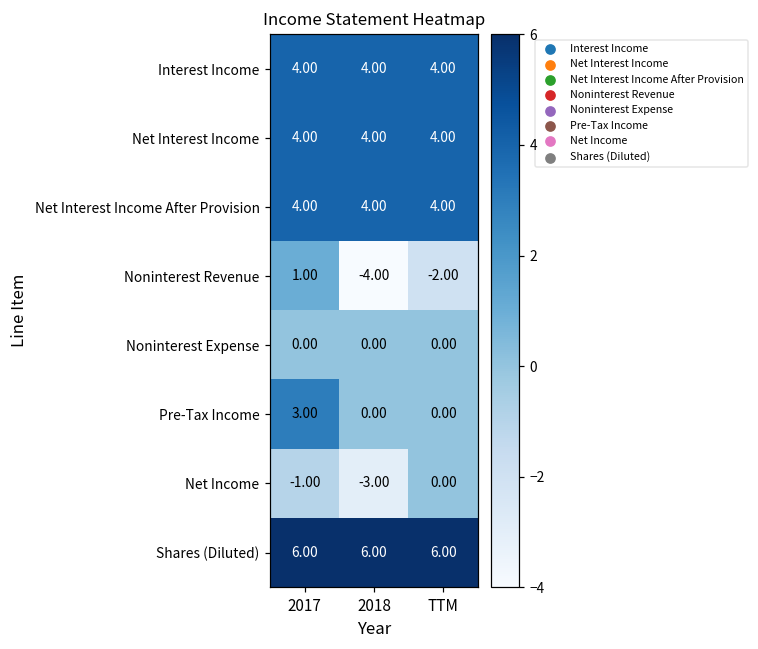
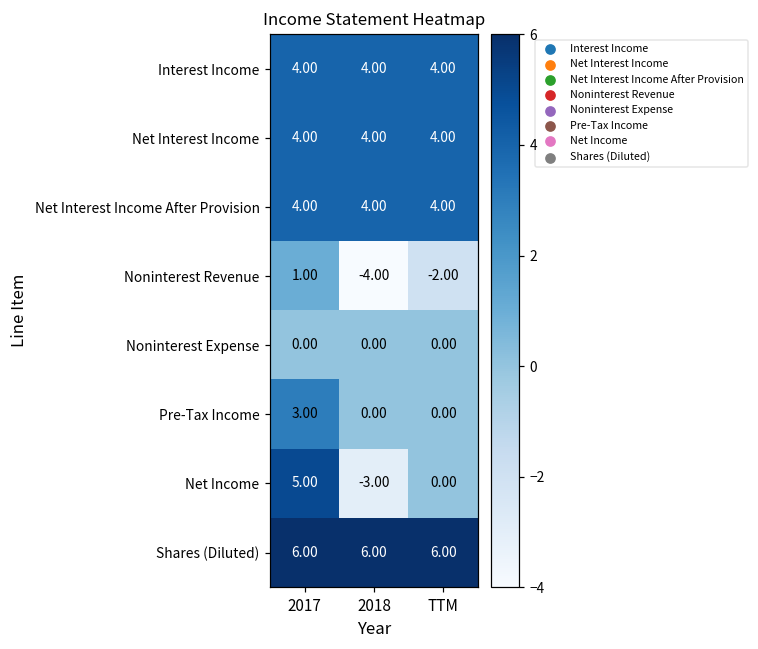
Net Income, 2017: -1.00 -> 5.00
